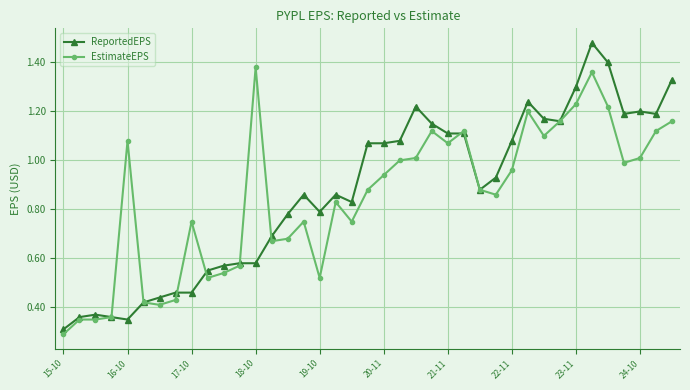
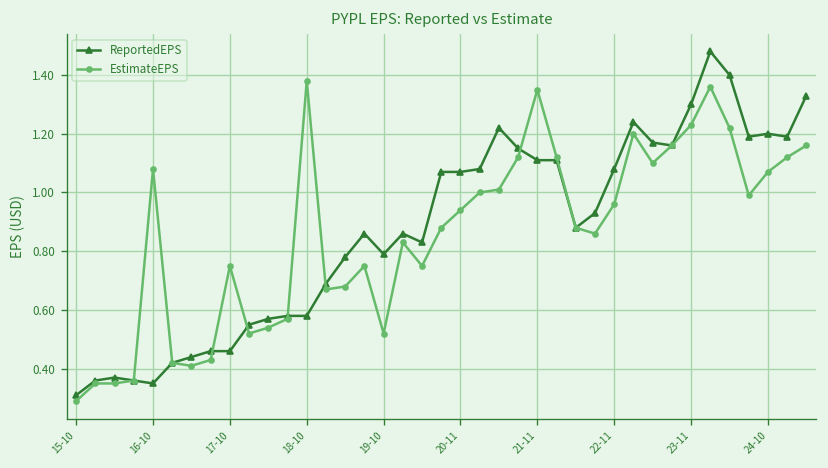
EstimateEPS, 21-11: 1.07 -> 1.35
EstimateEPS, 24-10: 1.01 -> 1.07
